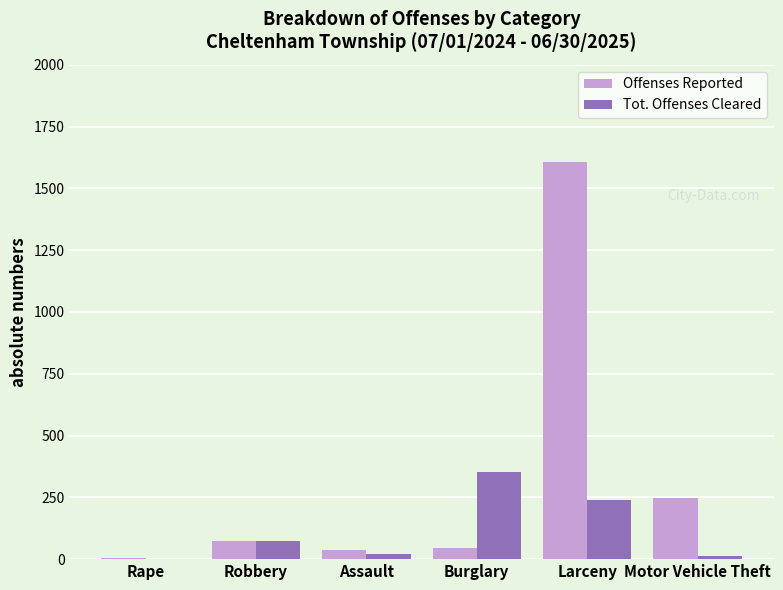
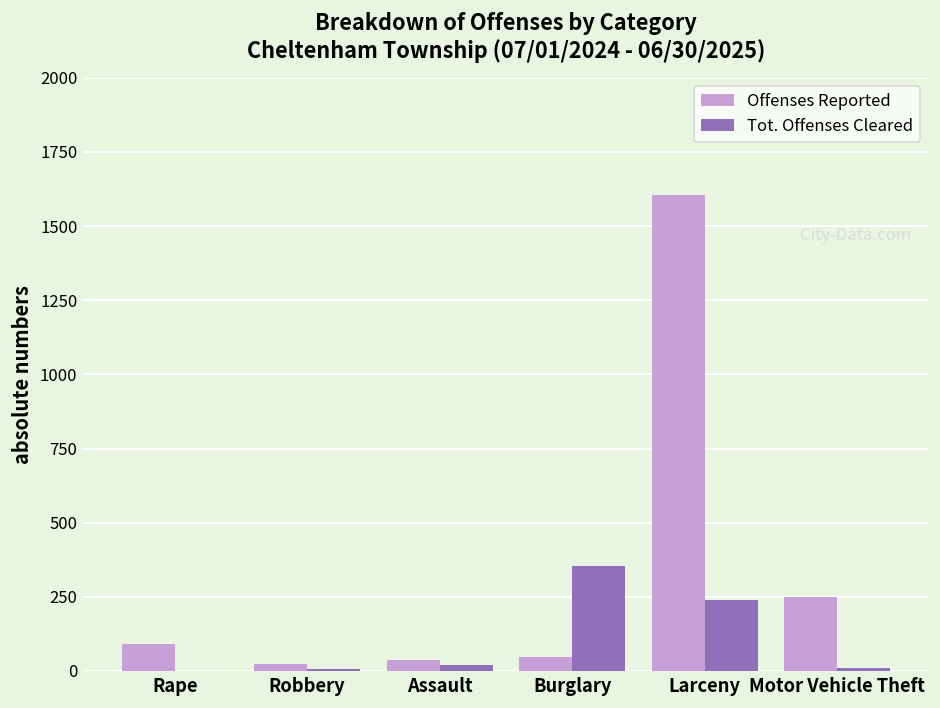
Offenses Reported, Rape: 10 -> 90
Offenses Reported, Robbery: 80 -> 20
Tot. Offenses Cleared, Robbery: 70 -> 10
